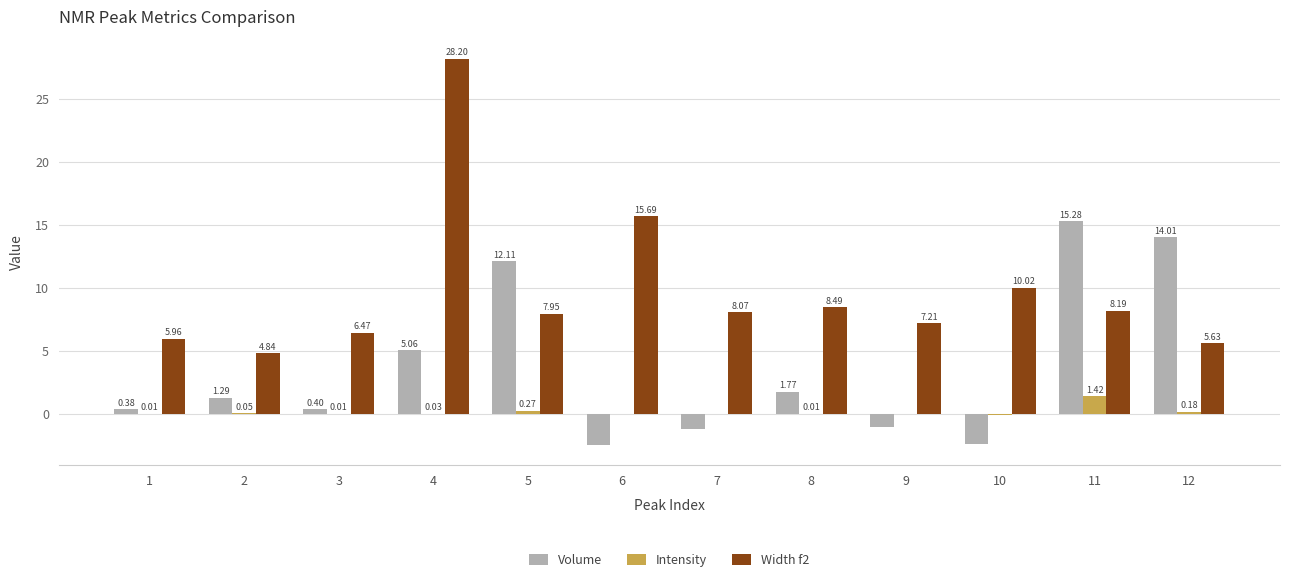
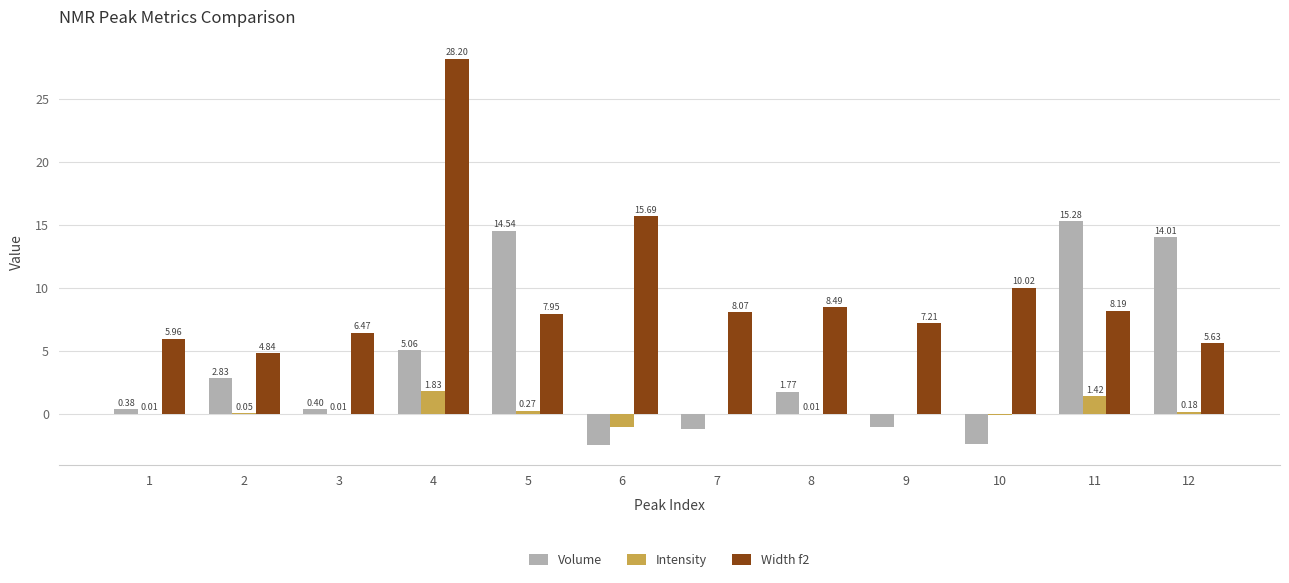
Volume, 2: 1.29 -> 2.83
Intensity, 4: 0.03 -> 1.83
Volume, 5: 12.11 -> 14.54
Intensity, 6: 0.0 -> -1.1
